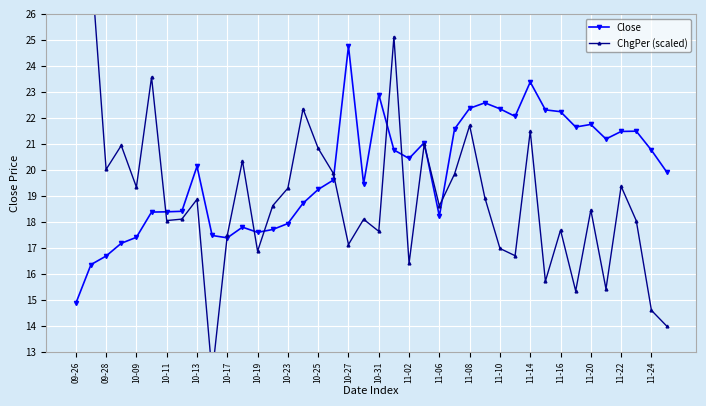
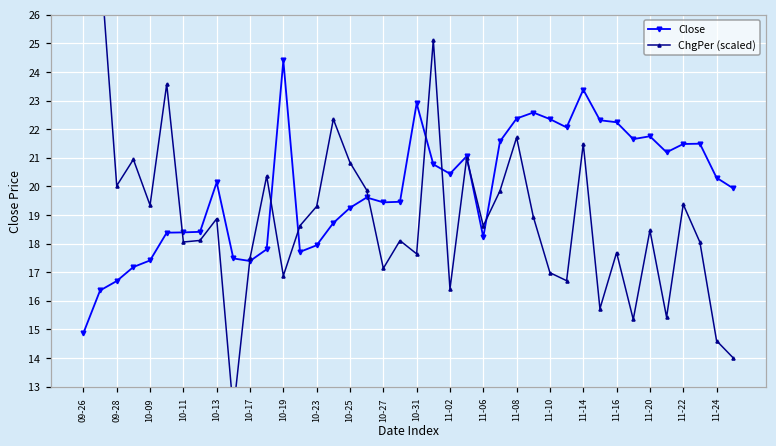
Close, 10-19: 17.6 -> 24.4
Close, 10-27: 24.8 -> 19.4
Close, 11-24: 20.8 -> 20.3
